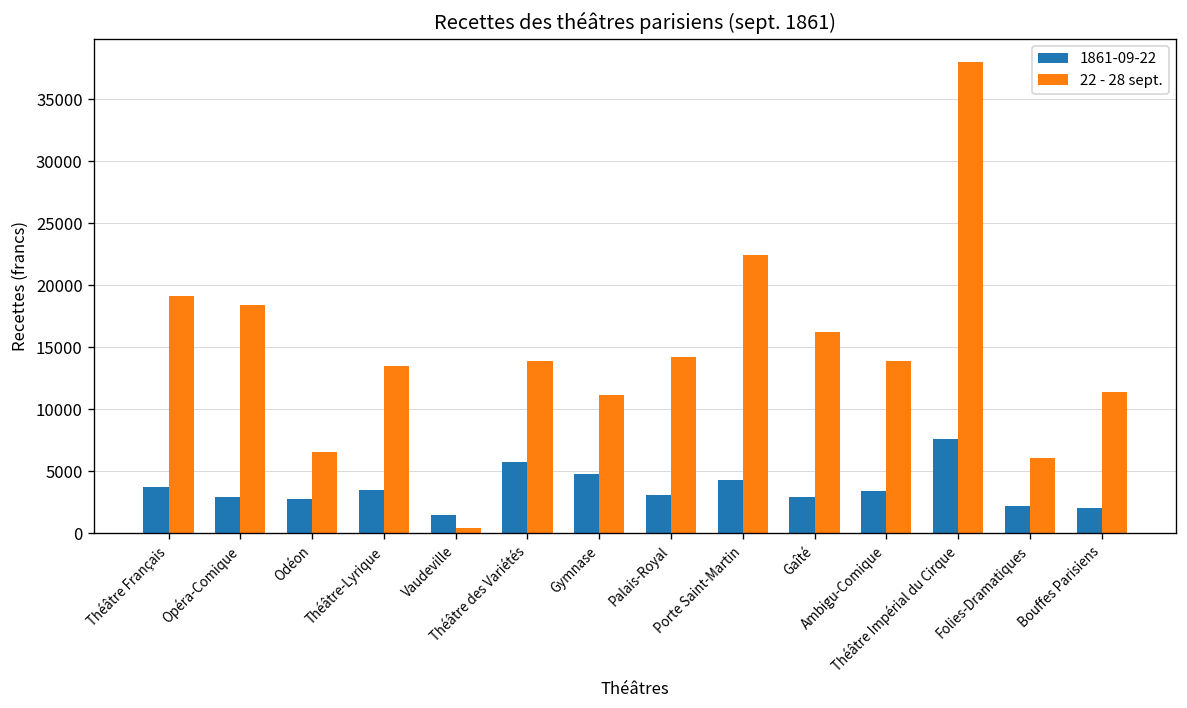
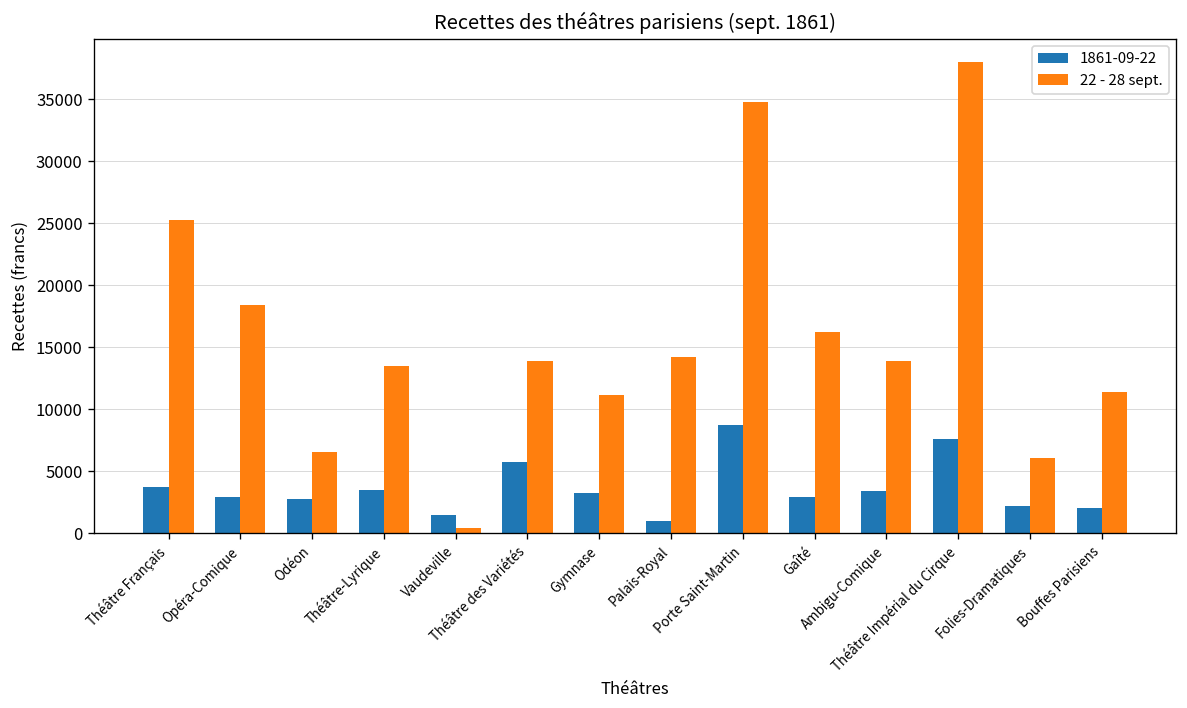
22 - 28 sept., Théâtre Français: 19100 -> 25200
1861-09-22, Gymnase: 4800 -> 3200
1861-09-22, Palais-Royal: 3100 -> 1000
1861-09-22, Porte Saint-Martin: 4300 -> 8700
22 - 28 sept., Porte Saint-Martin: 22400 -> 34800
